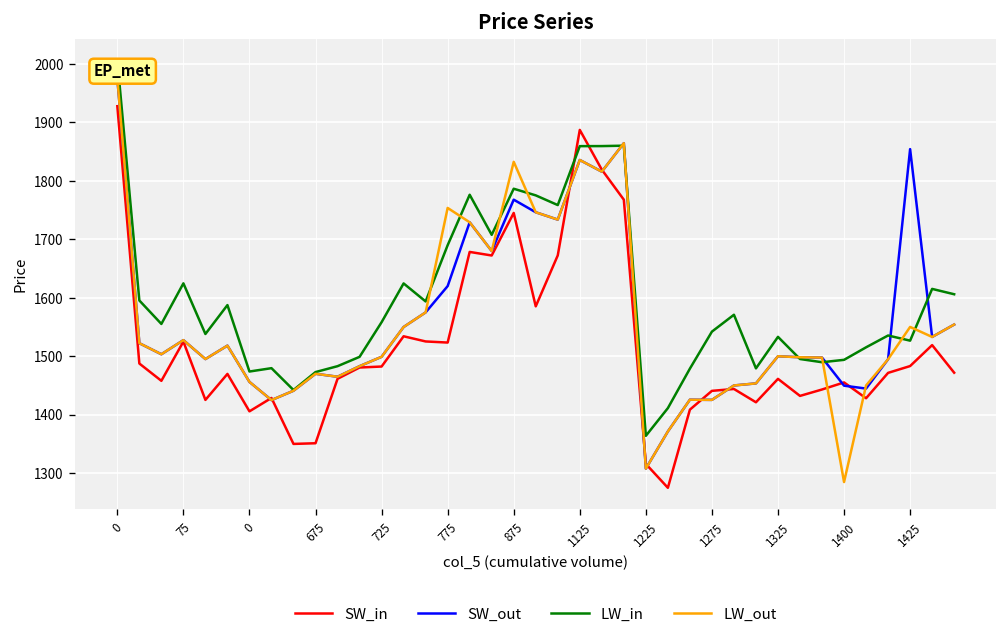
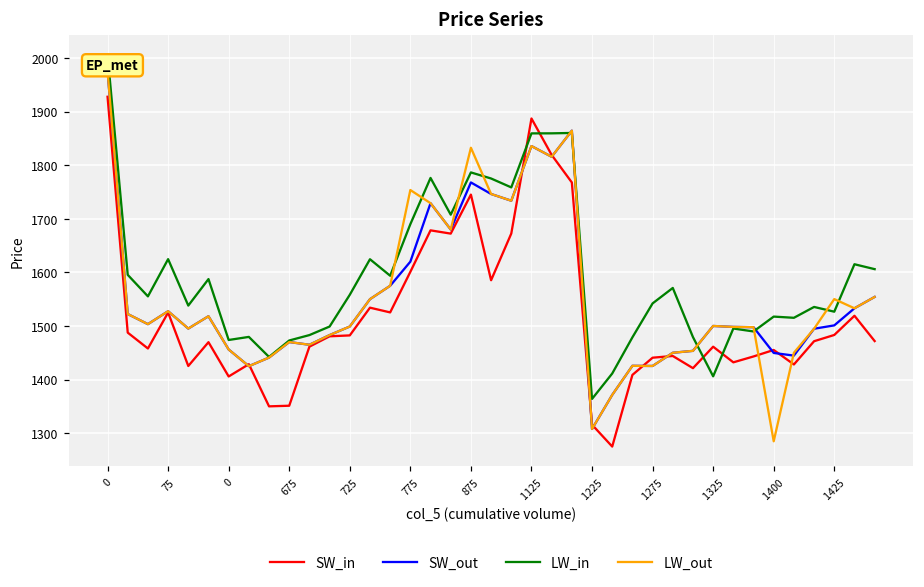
SW_in, 775: 1520 -> 1600
LW_in, 1325: 1530 -> 1410
LW_in, 1400: 1490 -> 1520
SW_out, 1425: 1850 -> 1500
